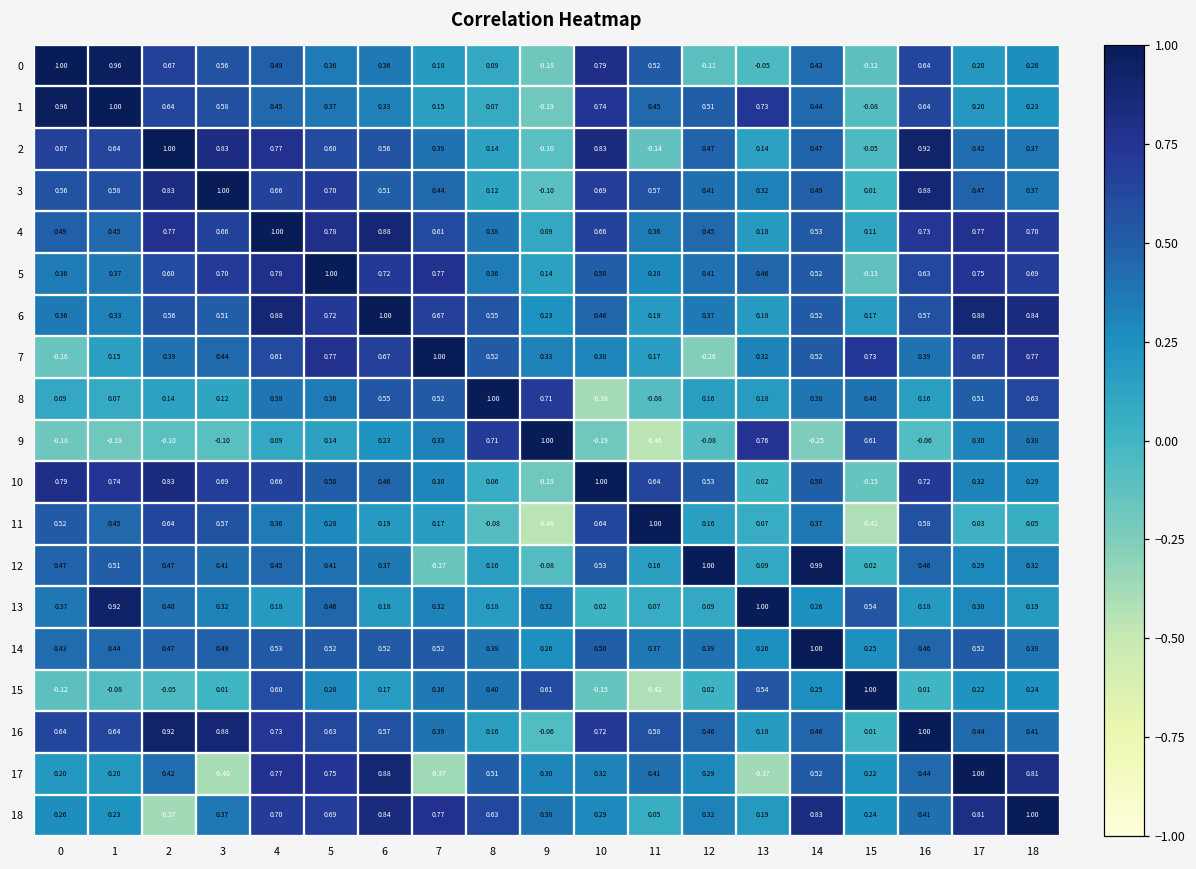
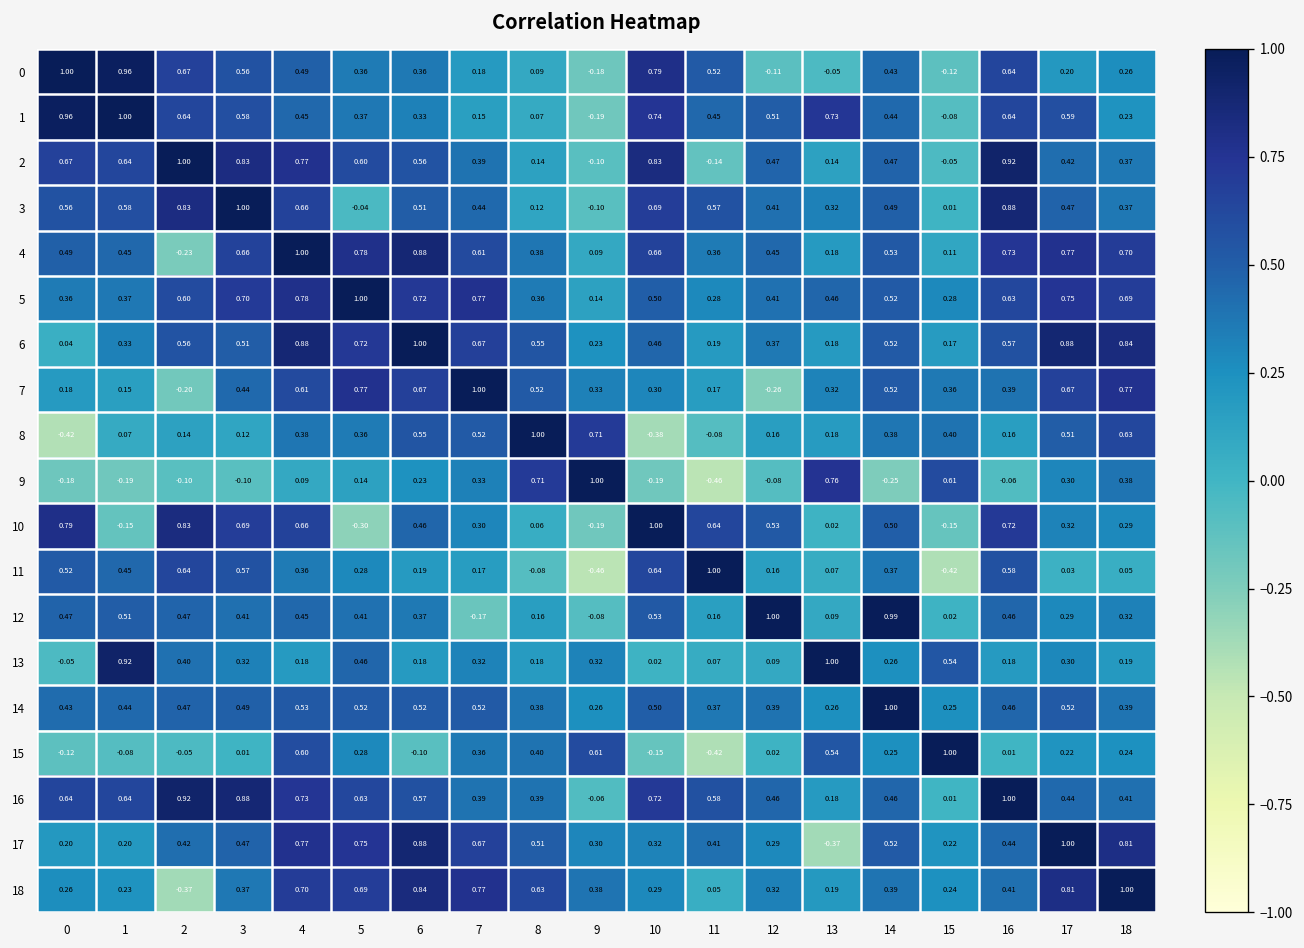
1, 17: 0.20 -> 0.59
3, 5: 0.70 -> -0.04
4, 2: 0.77 -> -0.23
5, 15: -0.13 -> 0.28
6, 0: 0.36 -> 0.04
7, 0: -0.16 -> 0.18
7, 2: 0.39 -> -0.20
7, 15: 0.73 -> 0.36
8, 0: 0.09 -> -0.42
10, 1: 0.74 -> -0.15
10, 5: 0.50 -> -0.30
13, 0: 0.37 -> -0.05
15, 6: 0.17 -> -0.10
16, 8: 0.16 -> 0.39
17, 3: -0.40 -> 0.47
17, 7: -0.37 -> 0.67
18, 14: 0.83 -> 0.39
